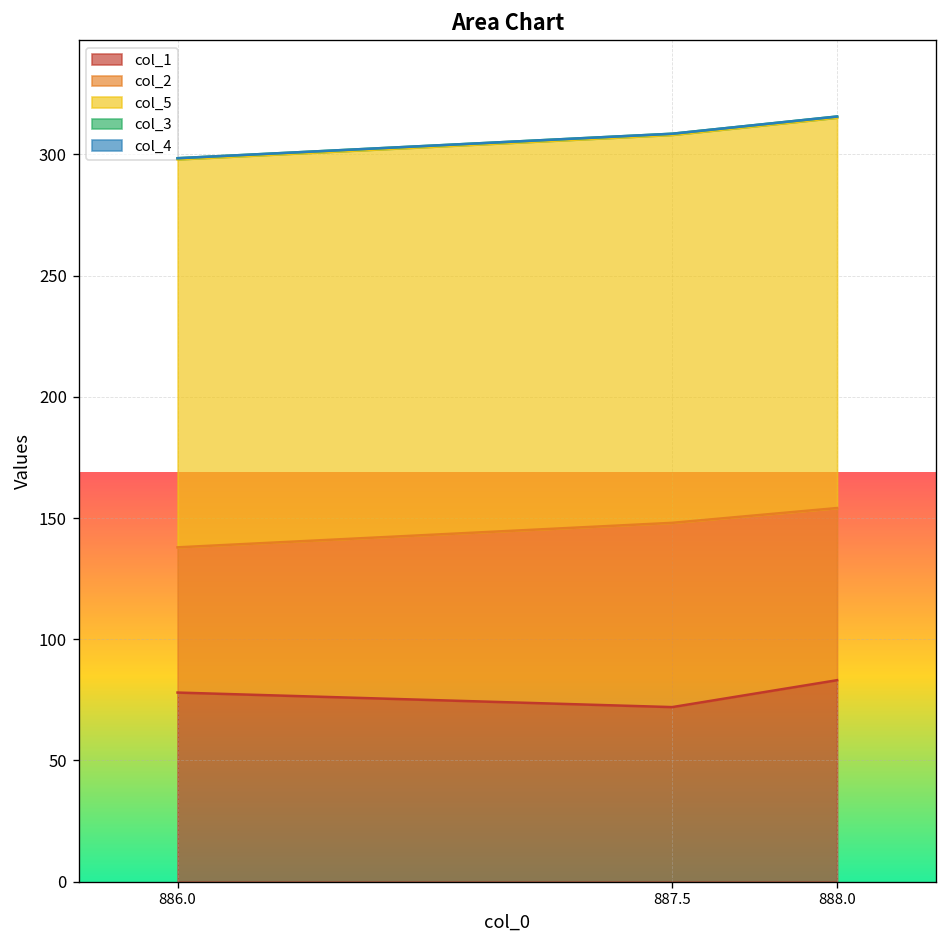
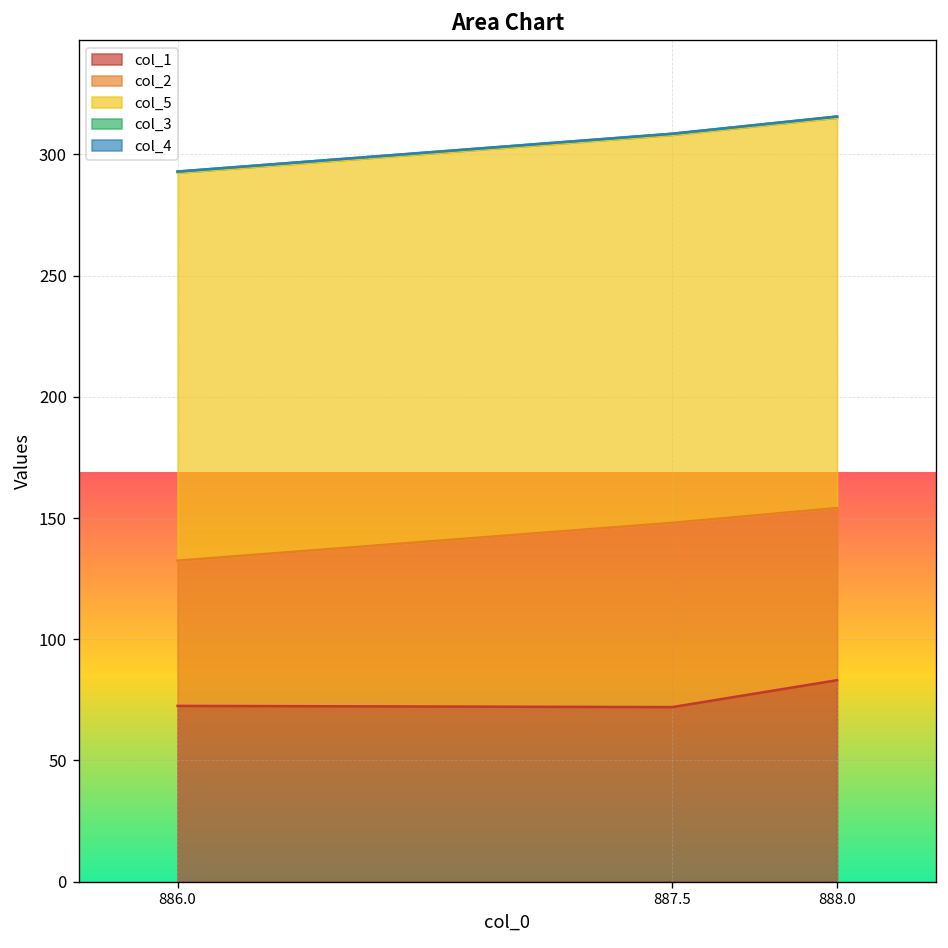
col_1, 886.0: 78 -> 73
